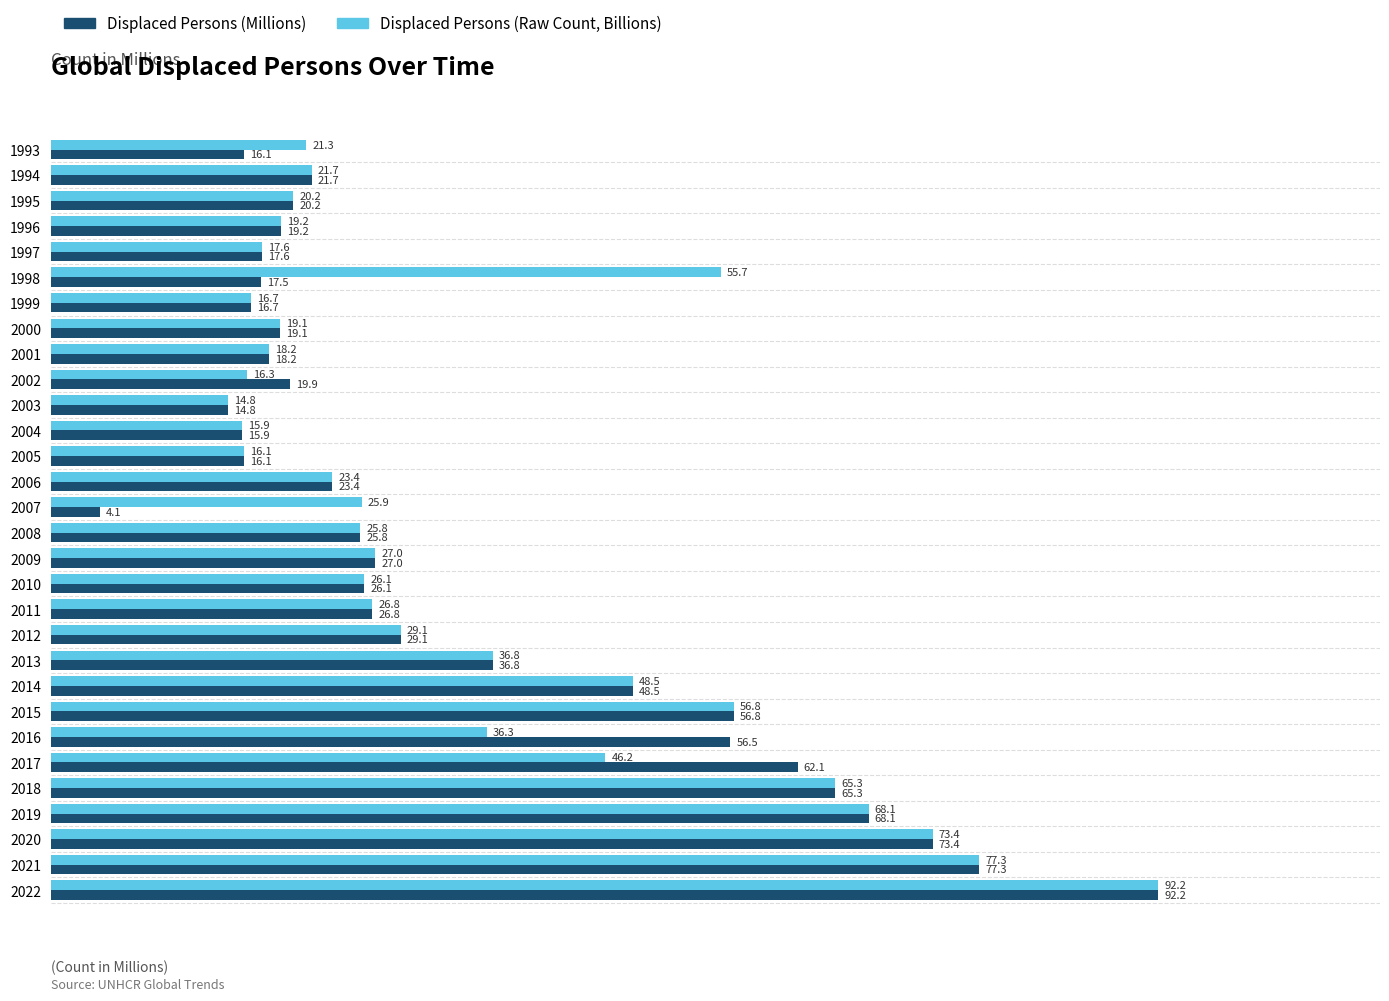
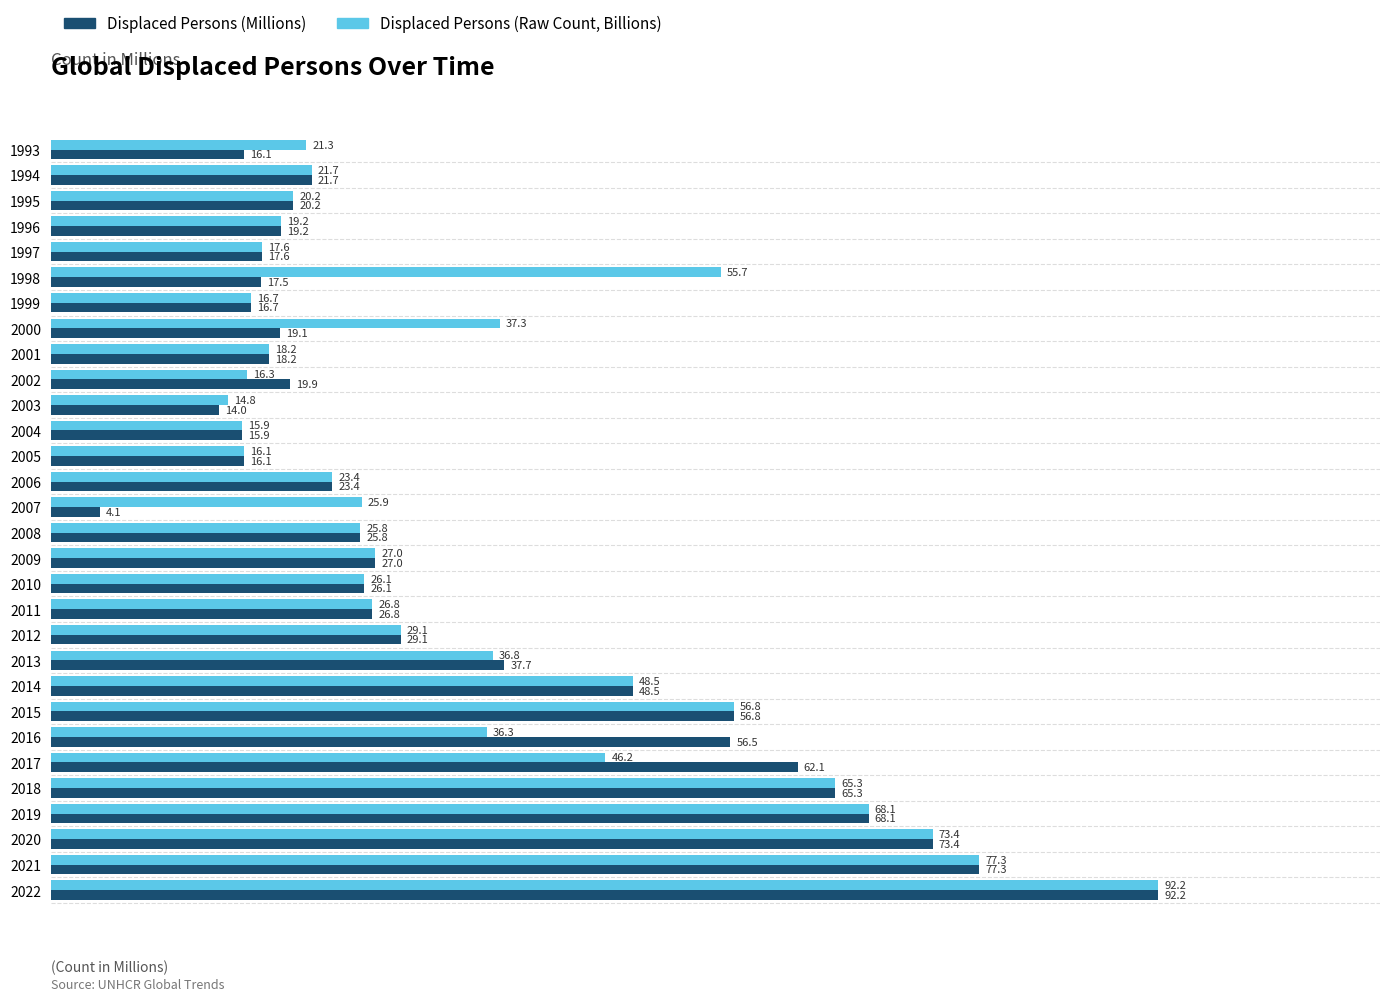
Displaced Persons (Raw Count, Billions), 2000: 19.1 -> 37.3
Displaced Persons (Millions), 2003: 14.8 -> 14.0
Displaced Persons (Millions), 2013: 36.8 -> 37.7
